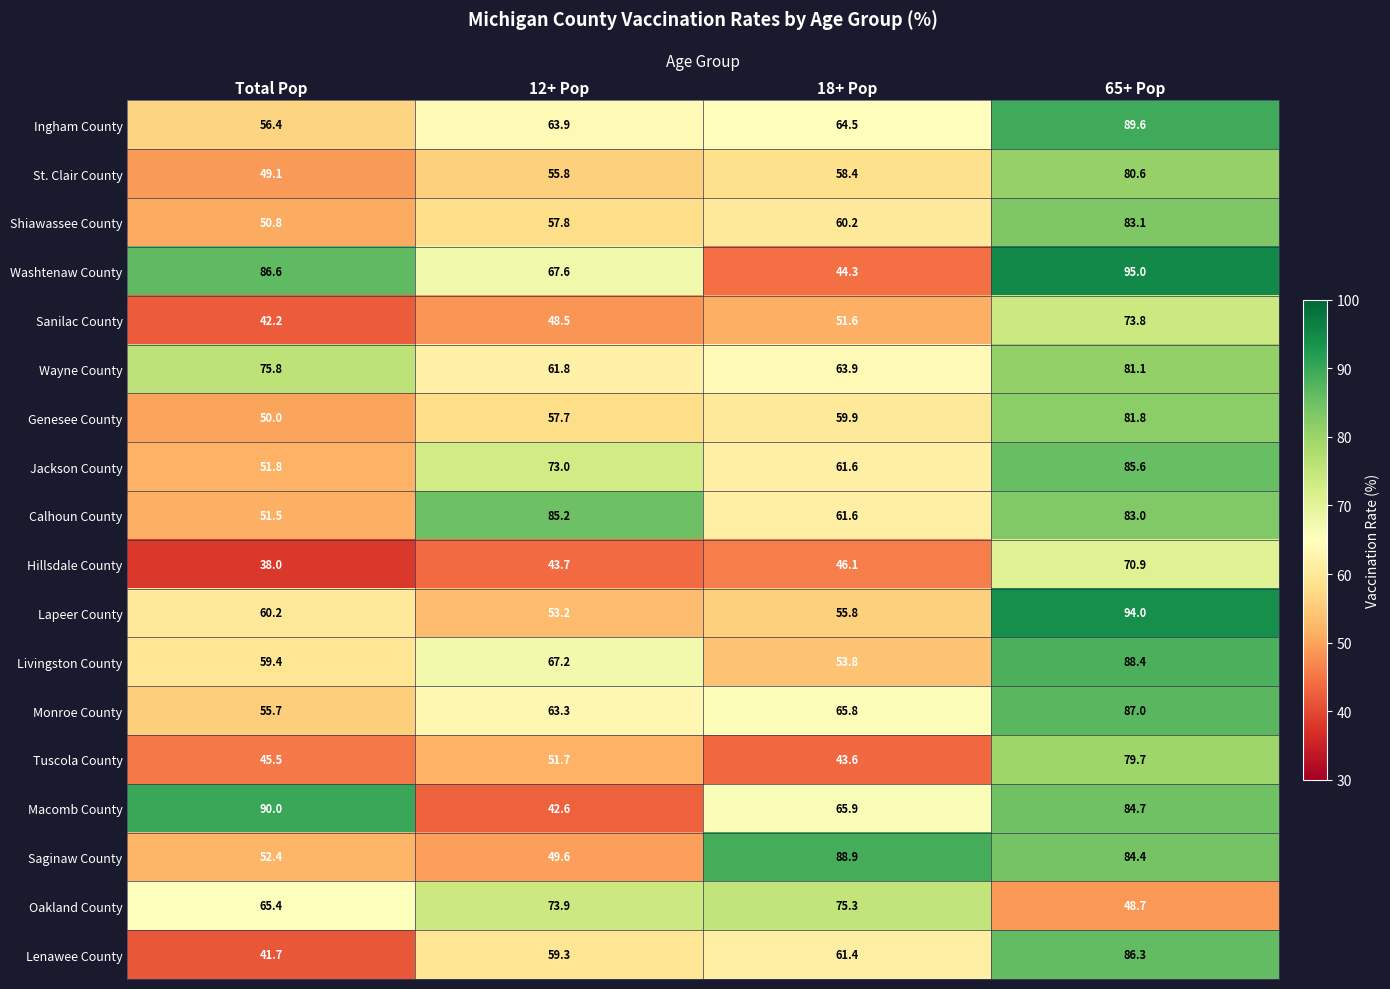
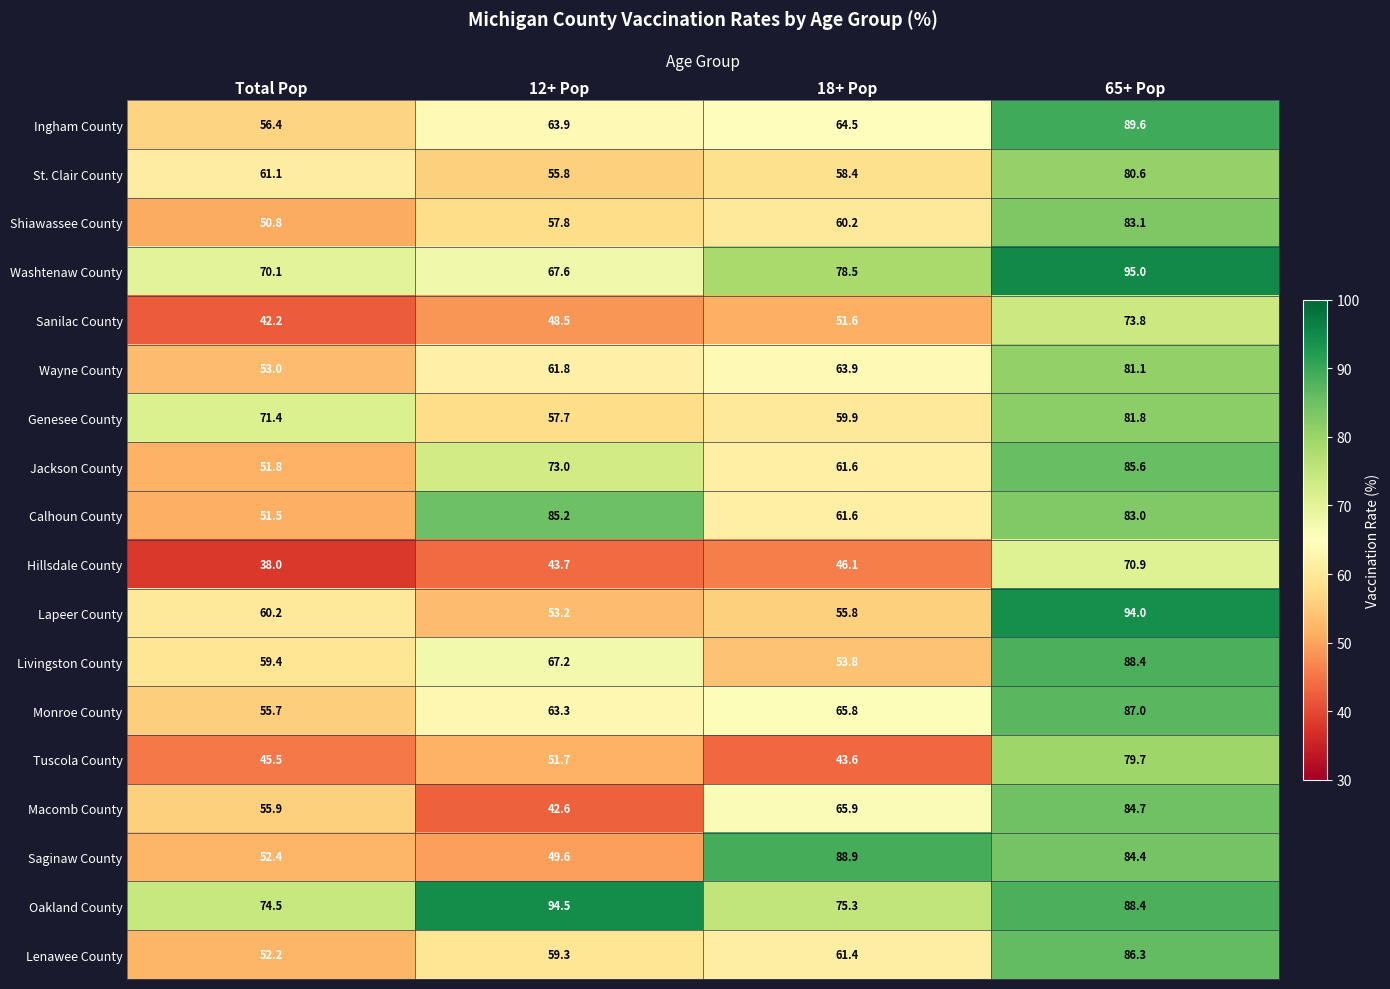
St. Clair County, Total Pop: 49.1 -> 61.1
Washtenaw County, Total Pop: 86.6 -> 70.1
Washtenaw County, 18+ Pop: 44.3 -> 78.5
Wayne County, Total Pop: 75.8 -> 53.0
Genesee County, Total Pop: 50.0 -> 71.4
Macomb County, Total Pop: 90.0 -> 55.9
Oakland County, Total Pop: 65.4 -> 74.5
Oakland County, 12+ Pop: 73.9 -> 94.5
Oakland County, 65+ Pop: 48.7 -> 88.4
Lenawee County, Total Pop: 41.7 -> 52.2
